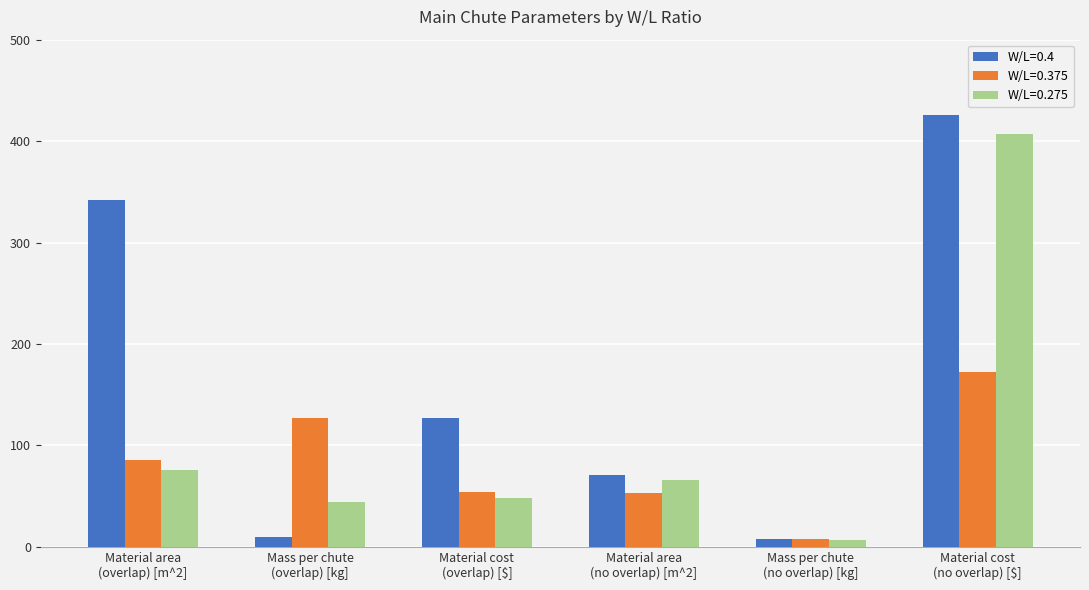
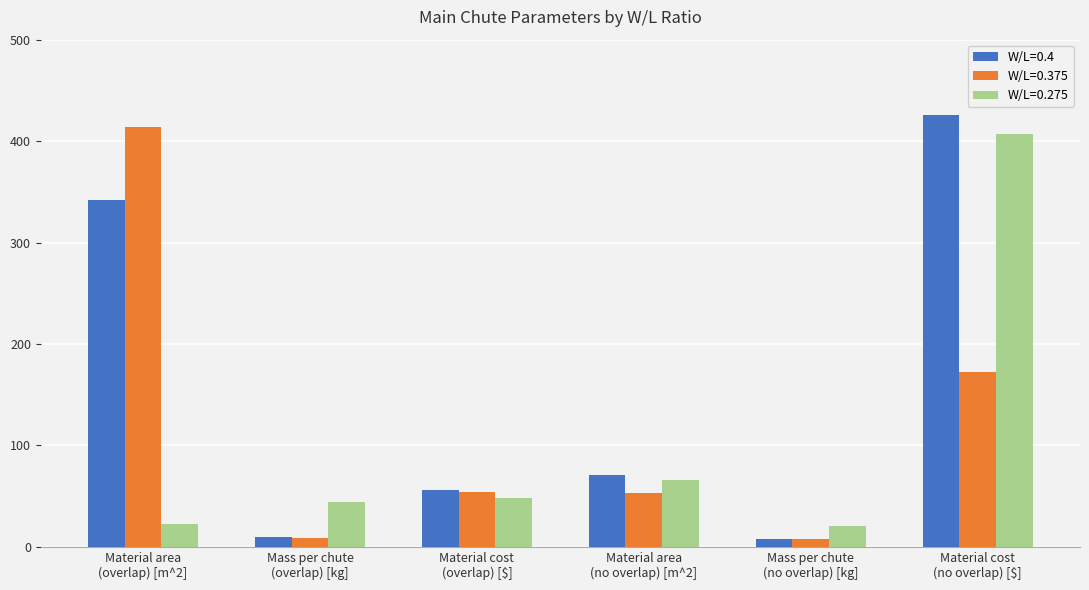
W/L=0.375, Material area (overlap) [m^2]: 86 -> 414
W/L=0.275, Material area (overlap) [m^2]: 76 -> 22
W/L=0.375, Mass per chute (overlap) [kg]: 127 -> 9
W/L=0.4, Material cost (overlap) [$]: 127 -> 56
W/L=0.275, Mass per chute (no overlap) [kg]: 7 -> 21
